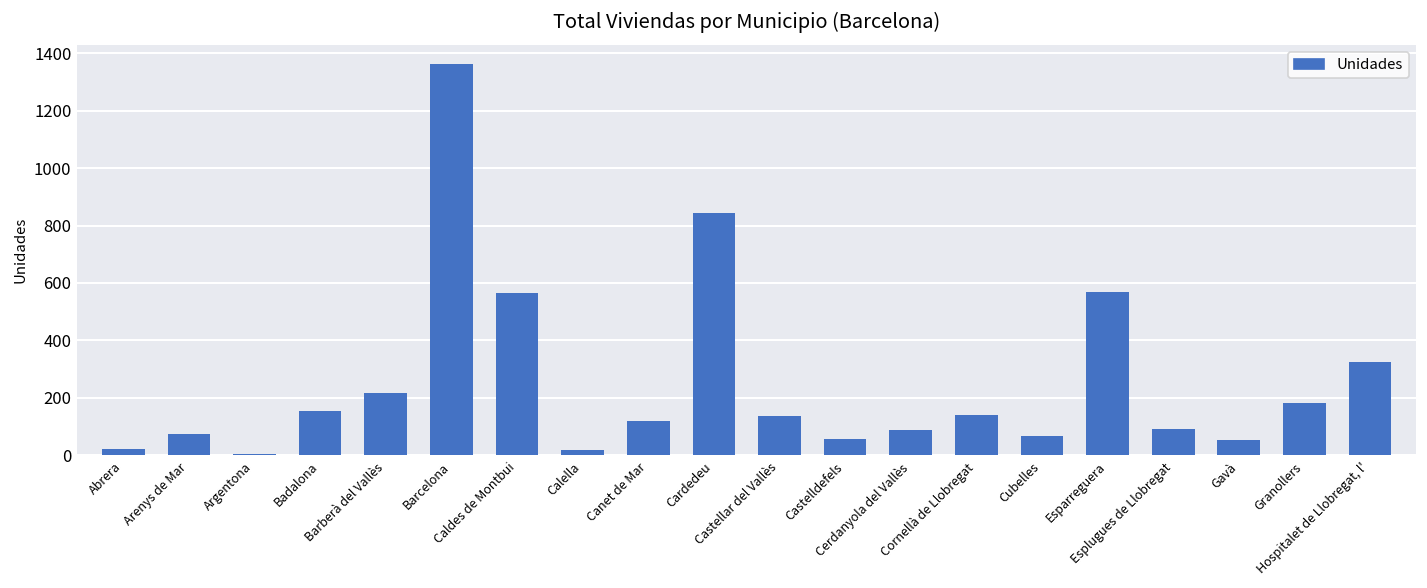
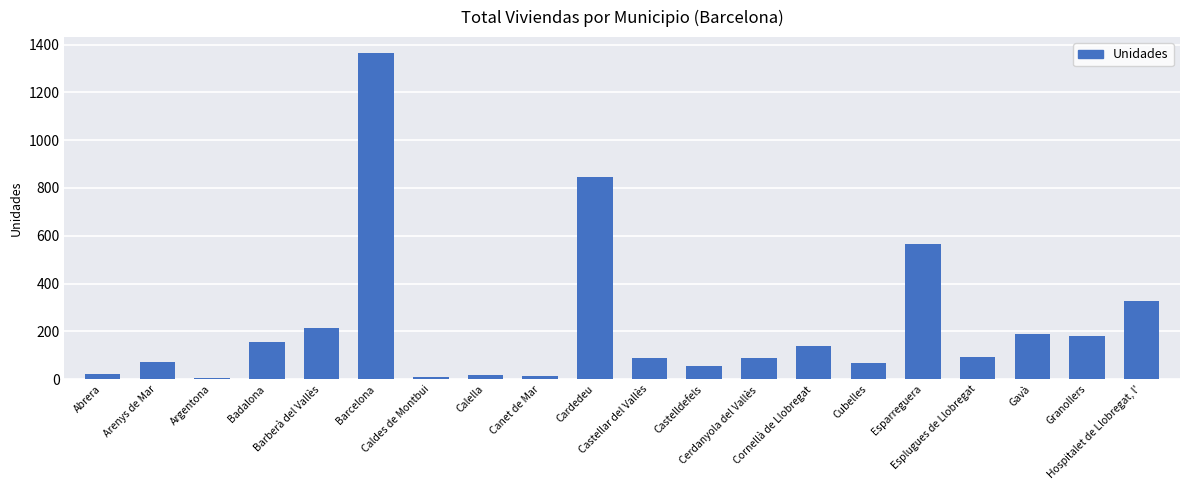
Caldes de Montbui: 570 -> 10
Canet de Mar: 120 -> 10
Castellar del Vallès: 140 -> 90
Gavà: 50 -> 190
